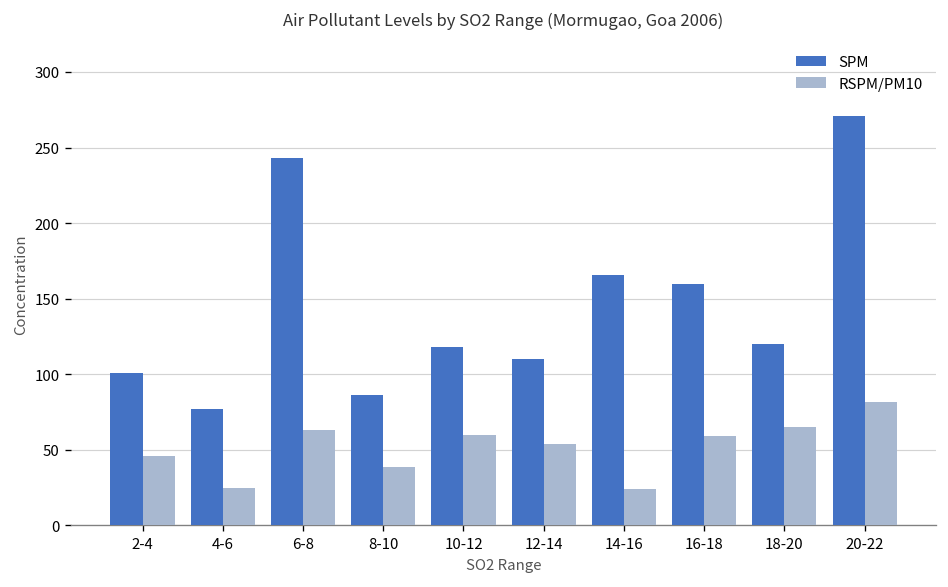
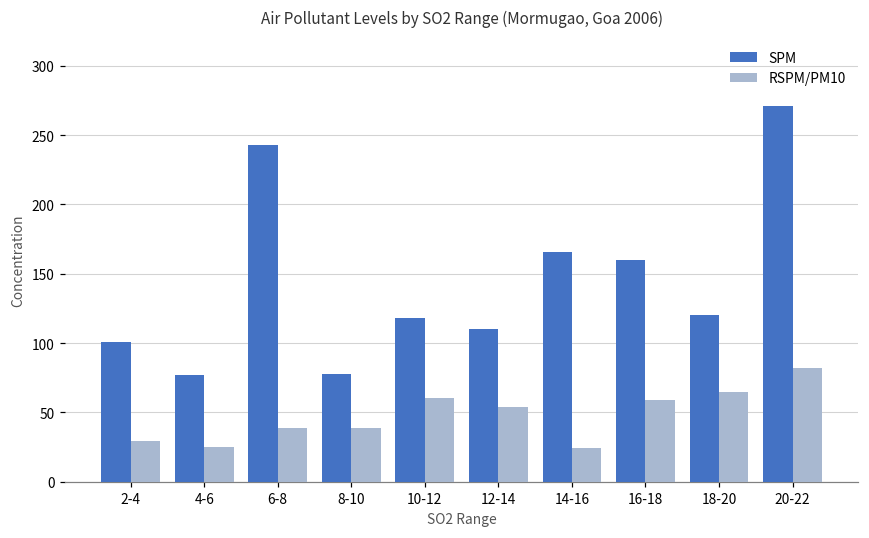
RSPM/PM10, 2-4: 46 -> 29
RSPM/PM10, 6-8: 63 -> 39
SPM, 8-10: 86 -> 78
